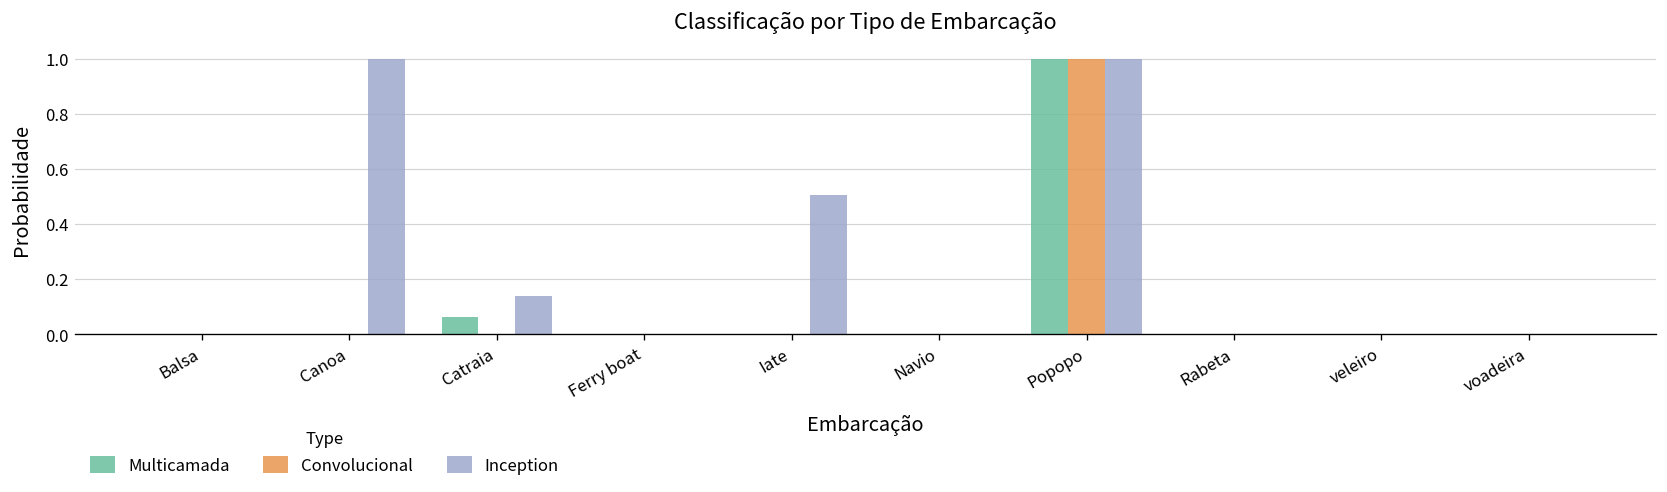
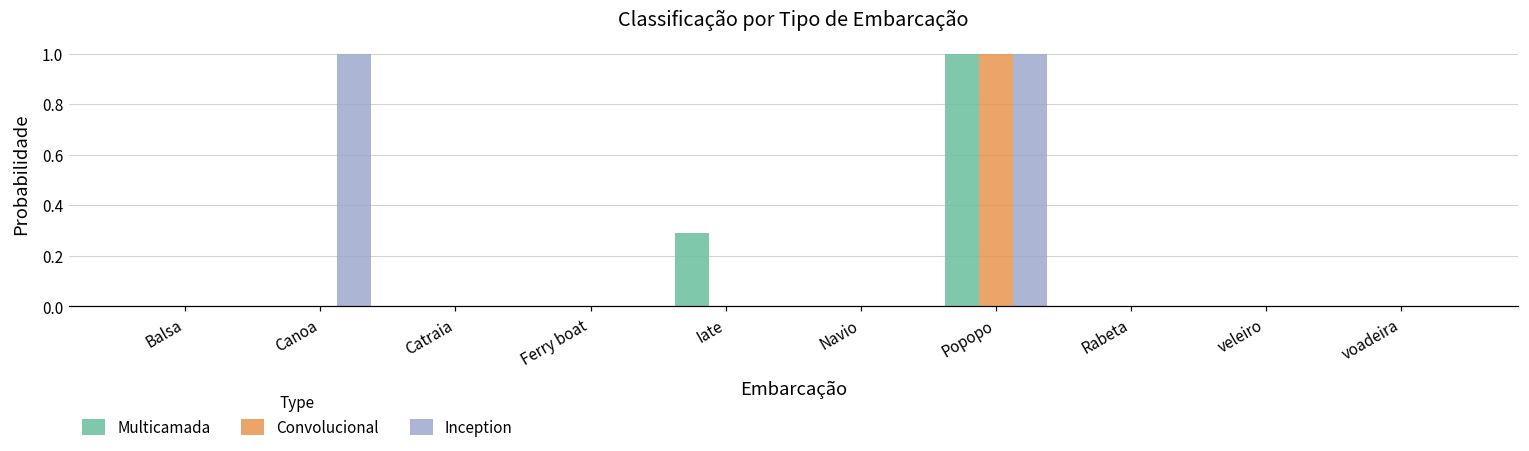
Multicamada, Catraia: 0.06 -> 0.00
Inception, Catraia: 0.14 -> 0.00
Multicamada, Iate: 0.00 -> 0.29
Inception, Iate: 0.51 -> 0.00
